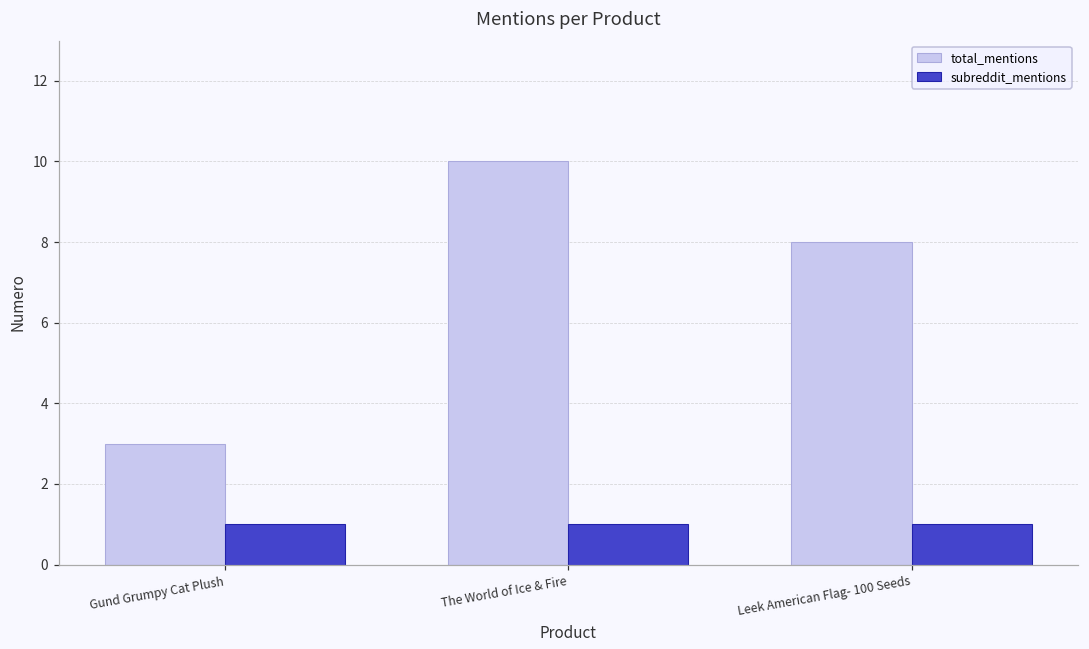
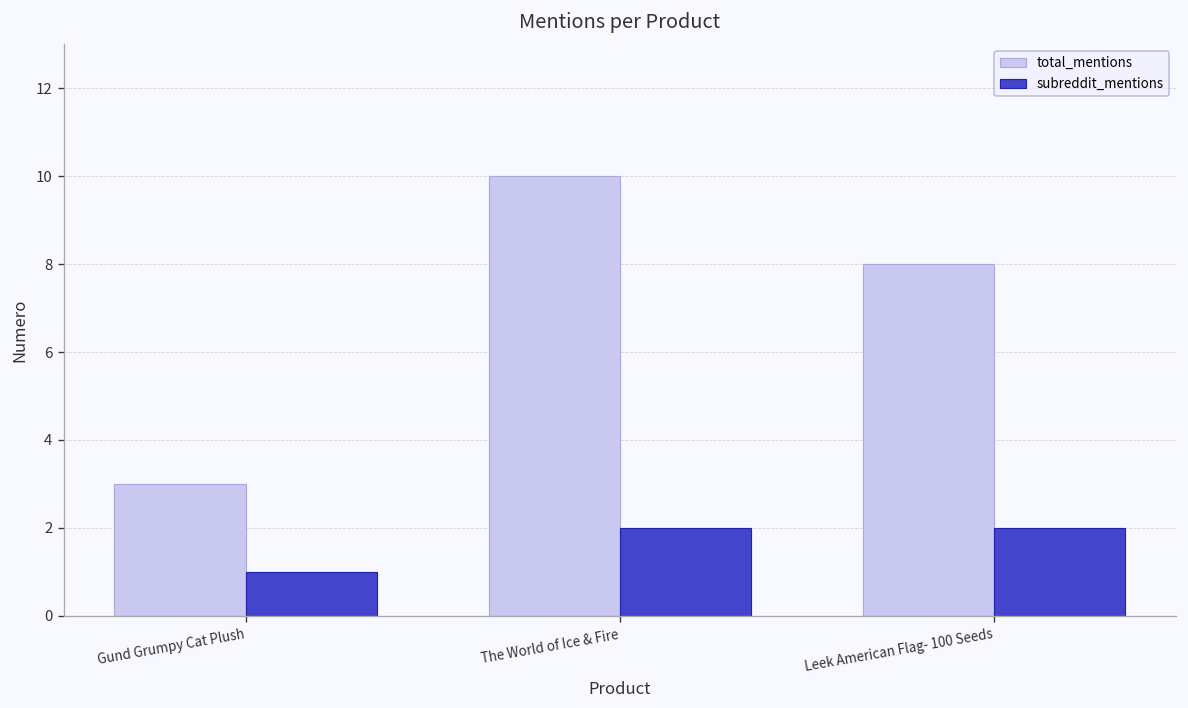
subreddit_mentions, The World of Ice & Fire: 1 -> 2
subreddit_mentions, Leek American Flag- 100 Seeds: 1 -> 2
